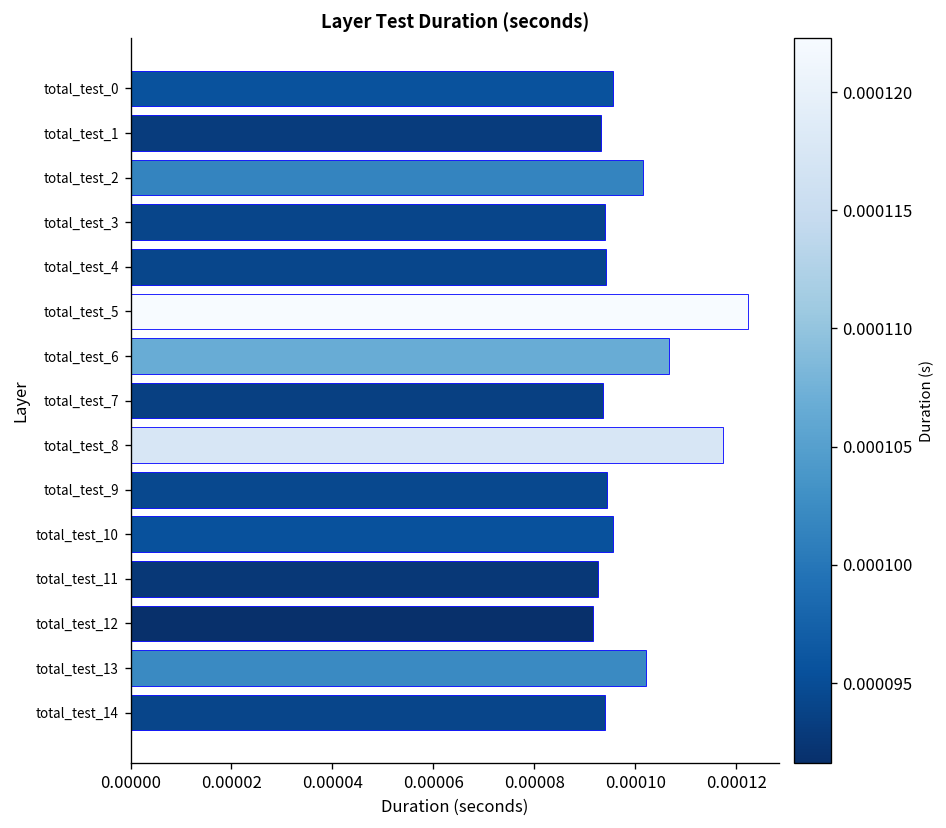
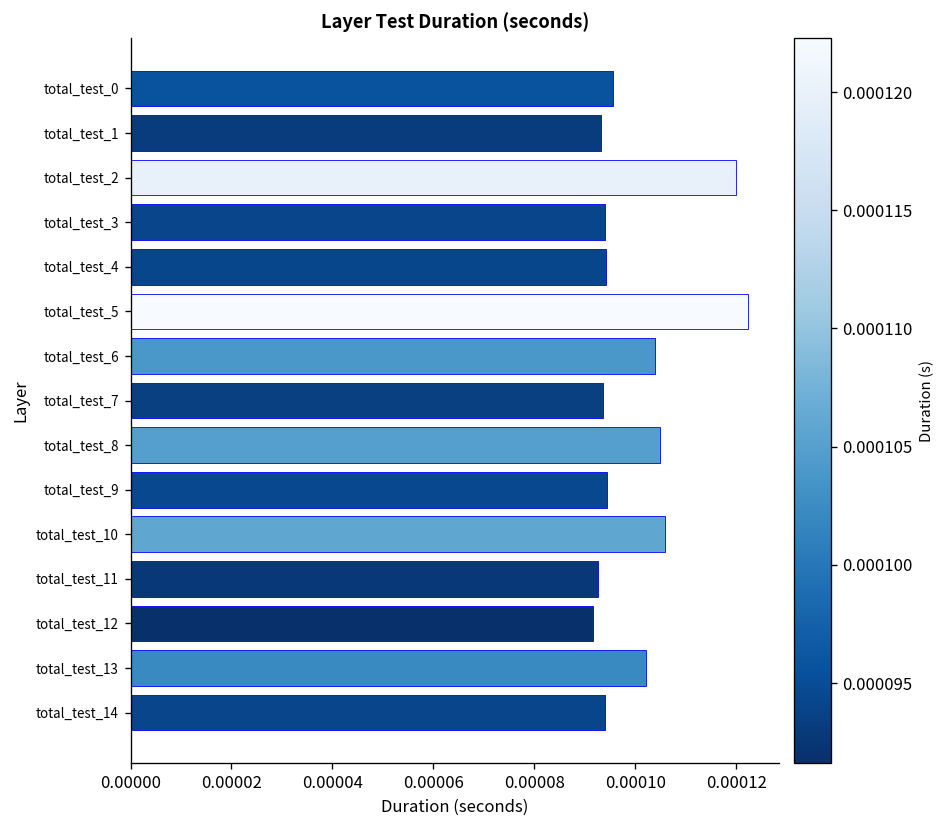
total_test_2: 0.000101 -> 0.000120
total_test_6: 0.000107 -> 0.000104
total_test_8: 0.000117 -> 0.000105
total_test_10: 0.000096 -> 0.000106
